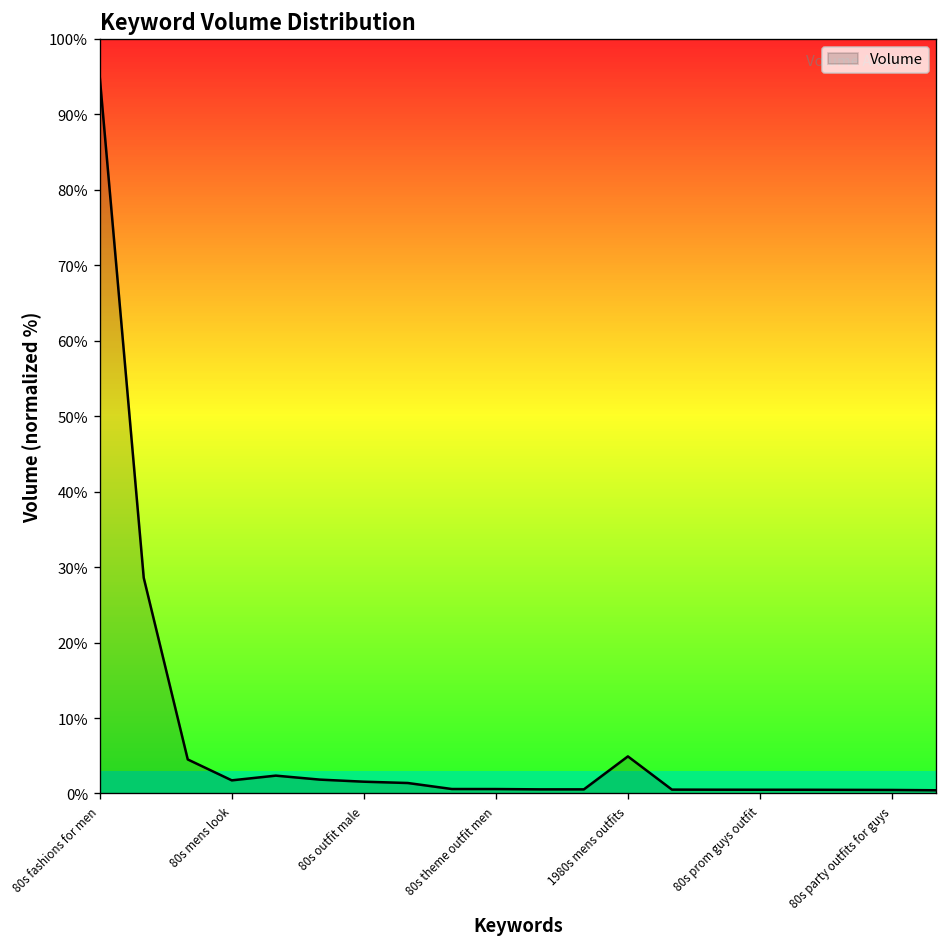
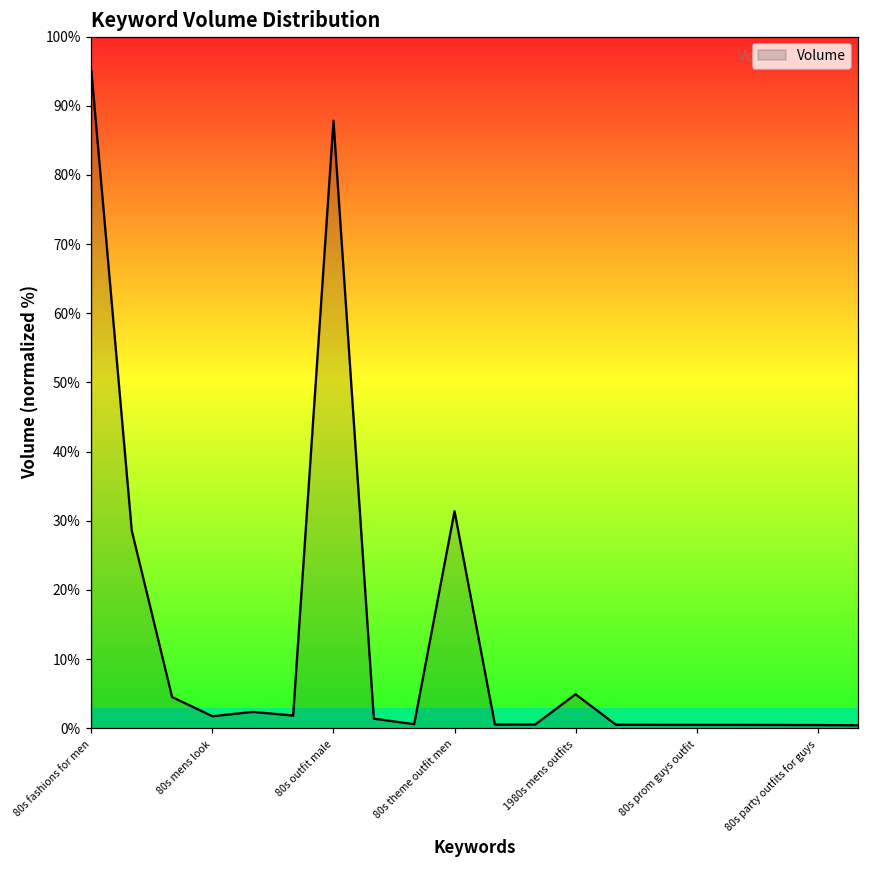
80s outfit male: 2% -> 88%
80s theme outfit men: 1% -> 31%
